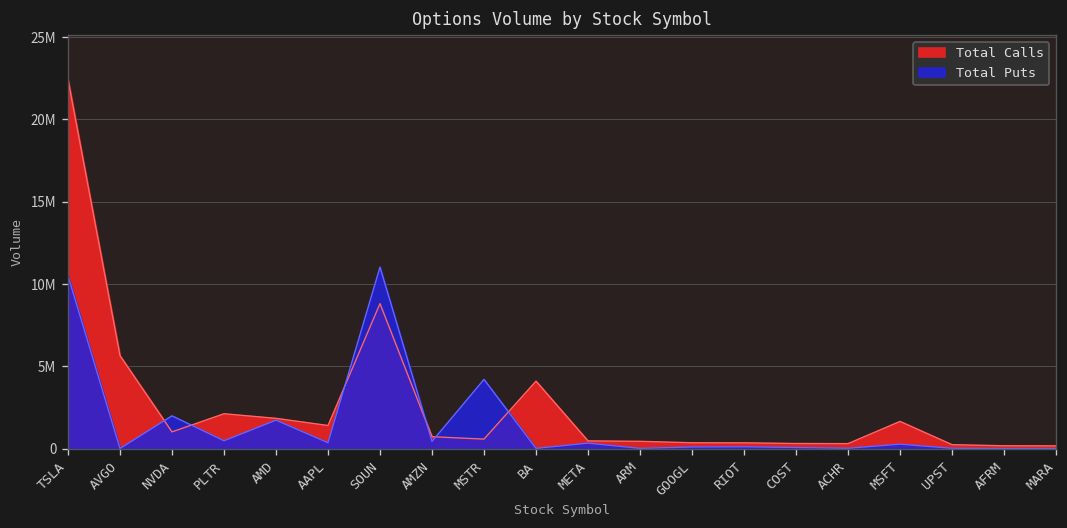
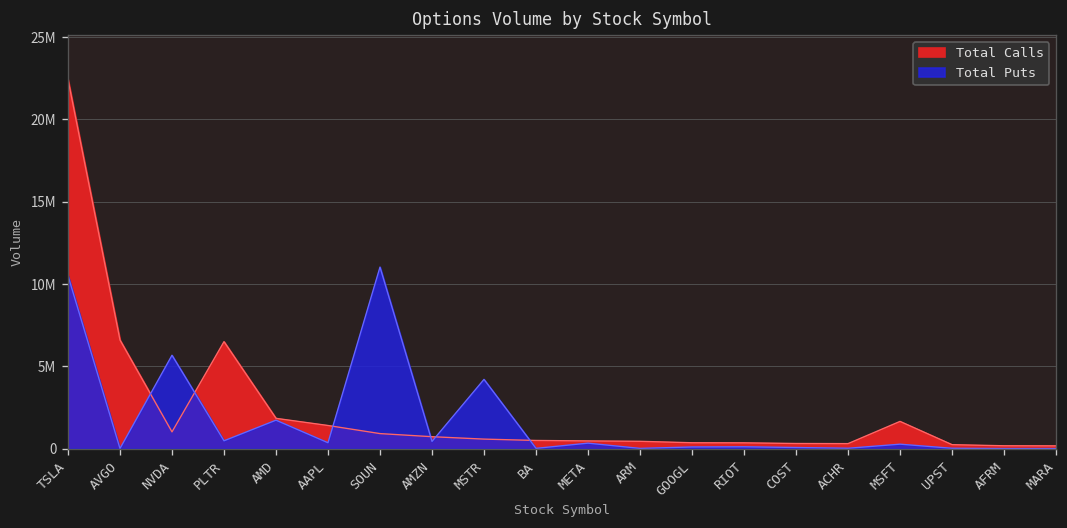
Total Calls, AVGO: 5600000 -> 6600000
Total Puts, NVDA: 2000000 -> 5700000
Total Calls, PLTR: 2100000 -> 6500000
Total Calls, SOUN: 8800000 -> 900000
Total Calls, BA: 4100000 -> 500000
